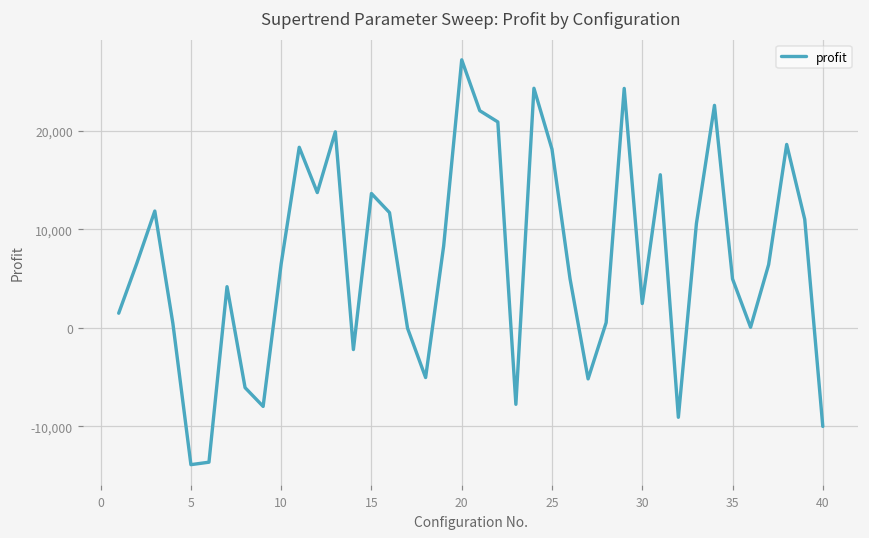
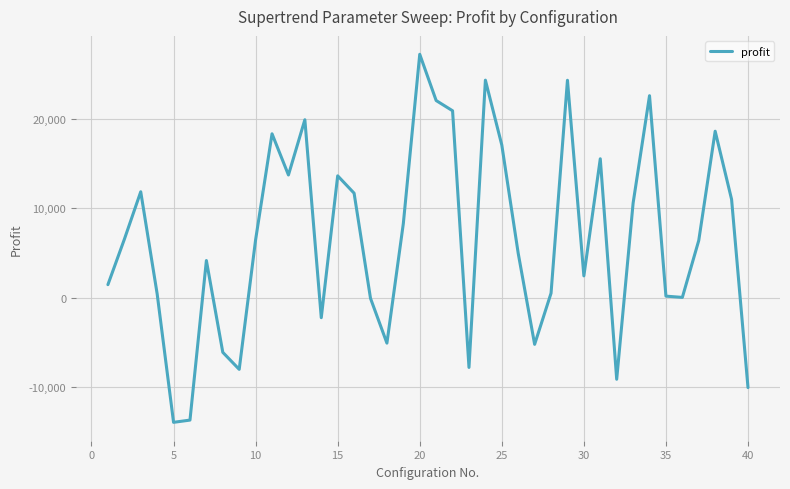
25: 18,000 -> 17,000
35: 5,000 -> 0
